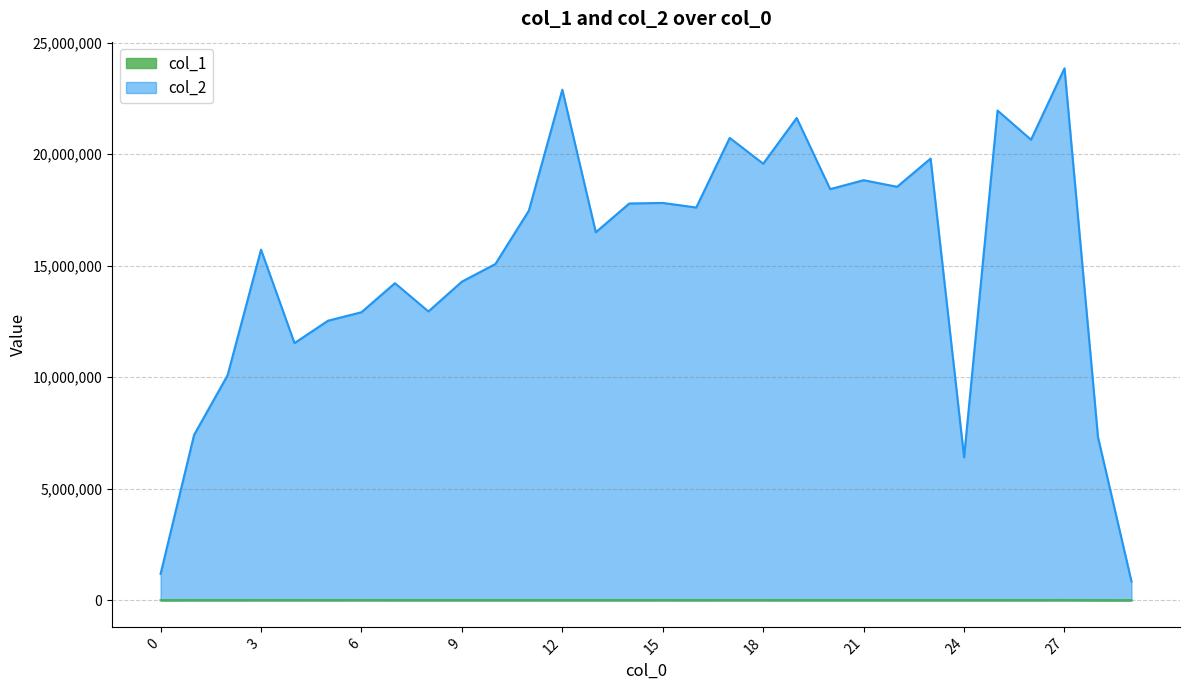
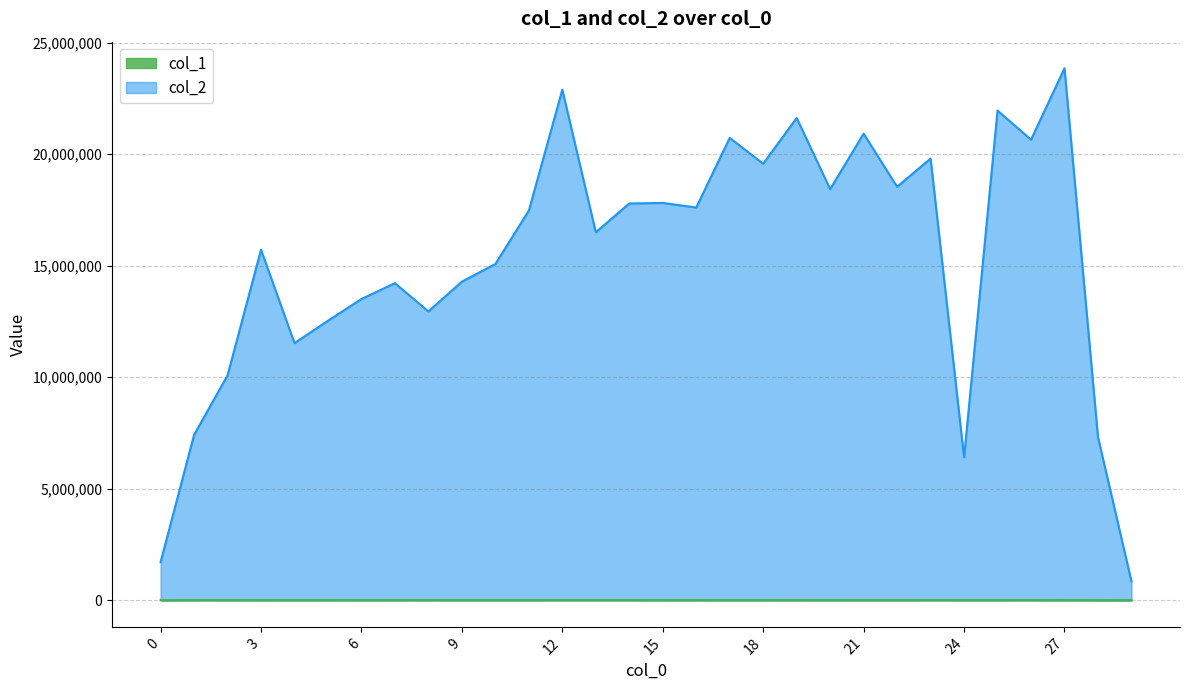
col_2, 0: 1,200,000 -> 1,700,000
col_2, 6: 12,900,000 -> 13,500,000
col_2, 21: 18,800,000 -> 20,900,000
